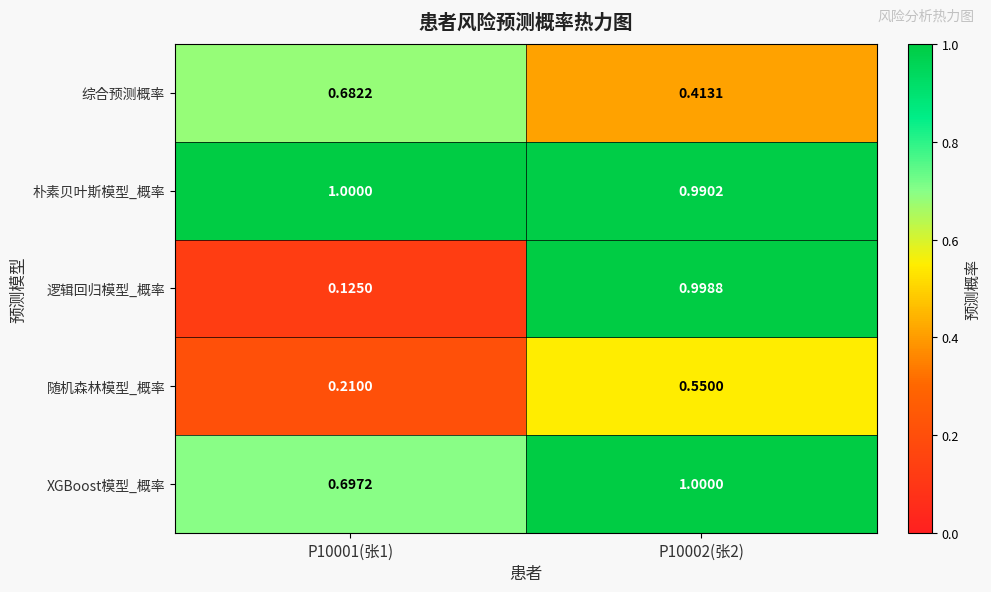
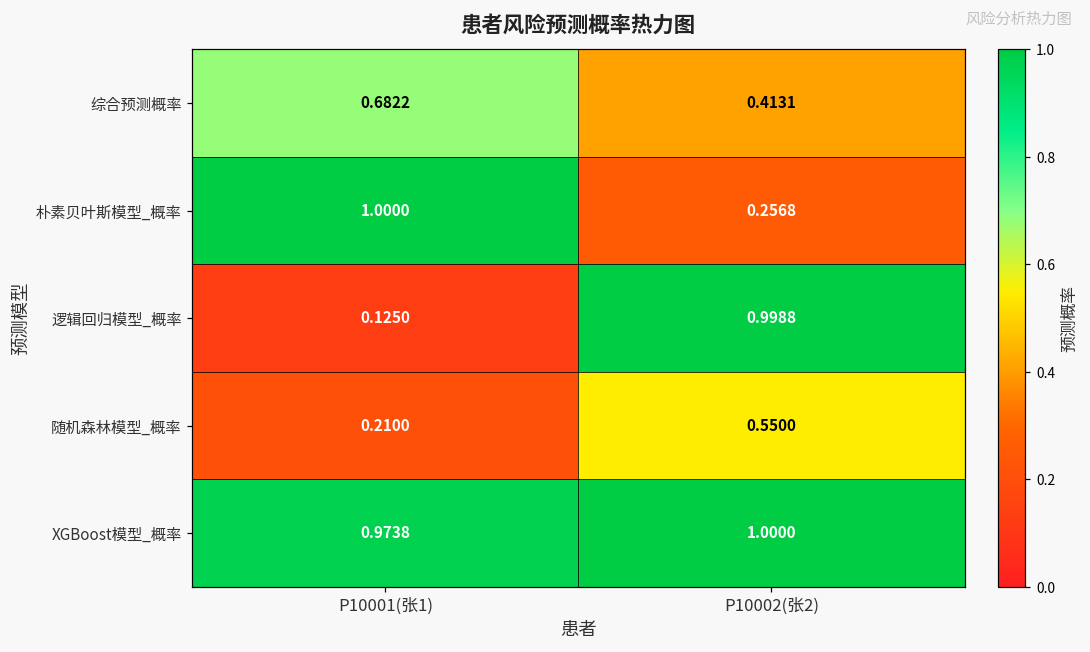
朴素贝叶斯模型_概率, P10002(张2): 0.9902 -> 0.2568
XGBoost模型_概率, P10001(张1): 0.6972 -> 0.9738
